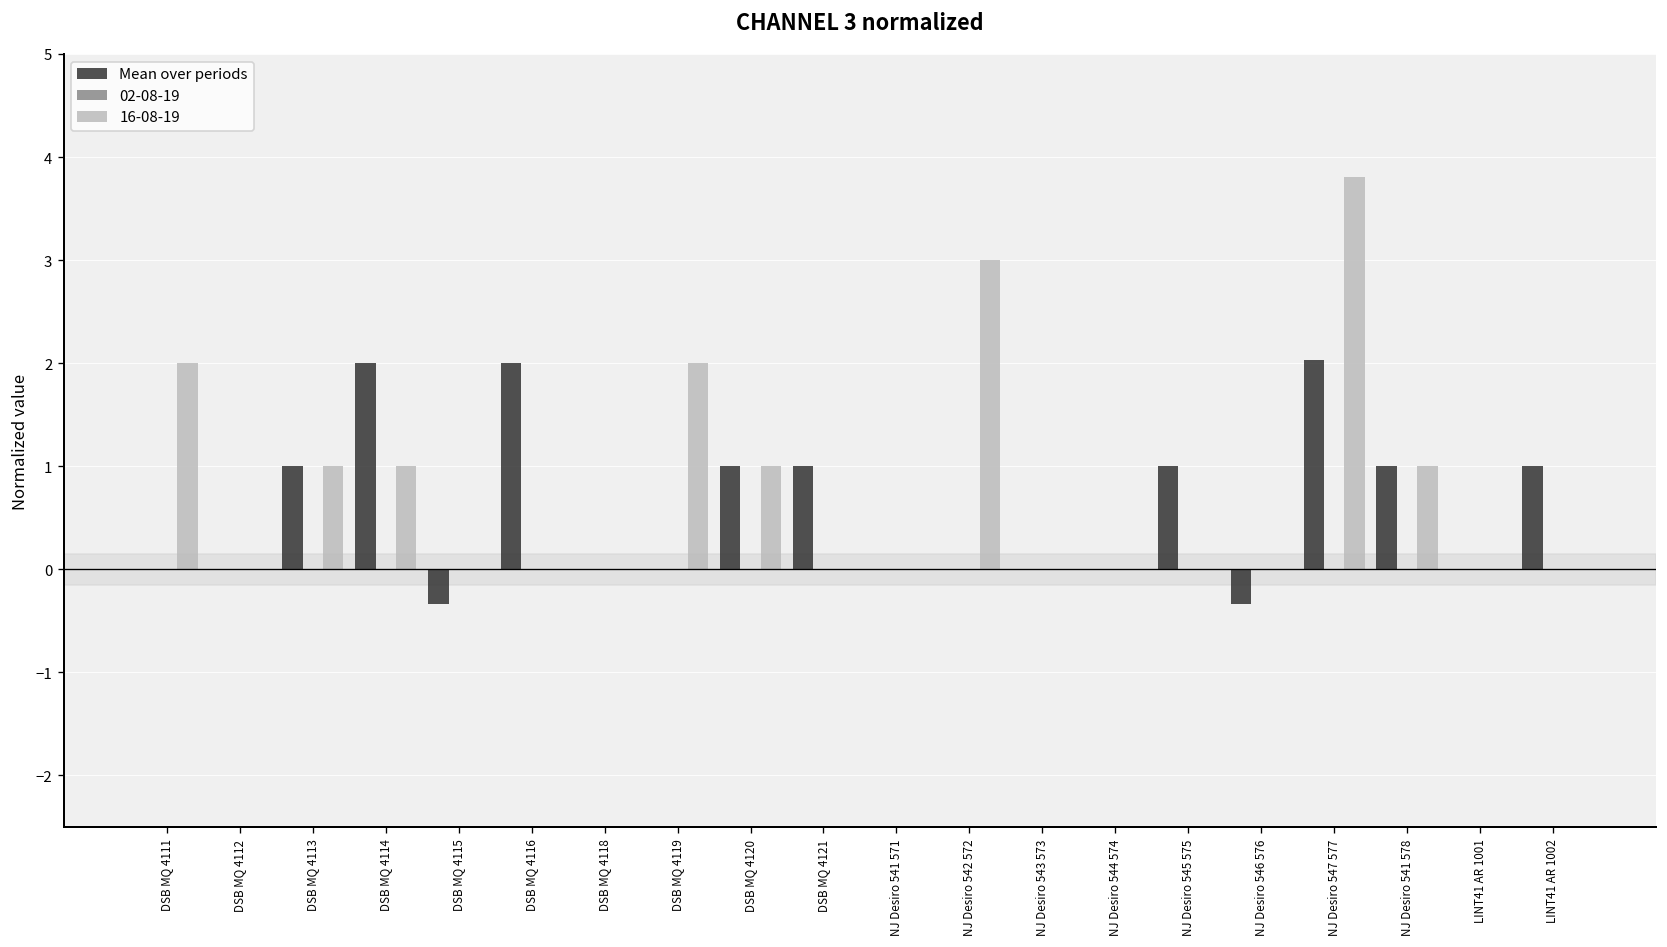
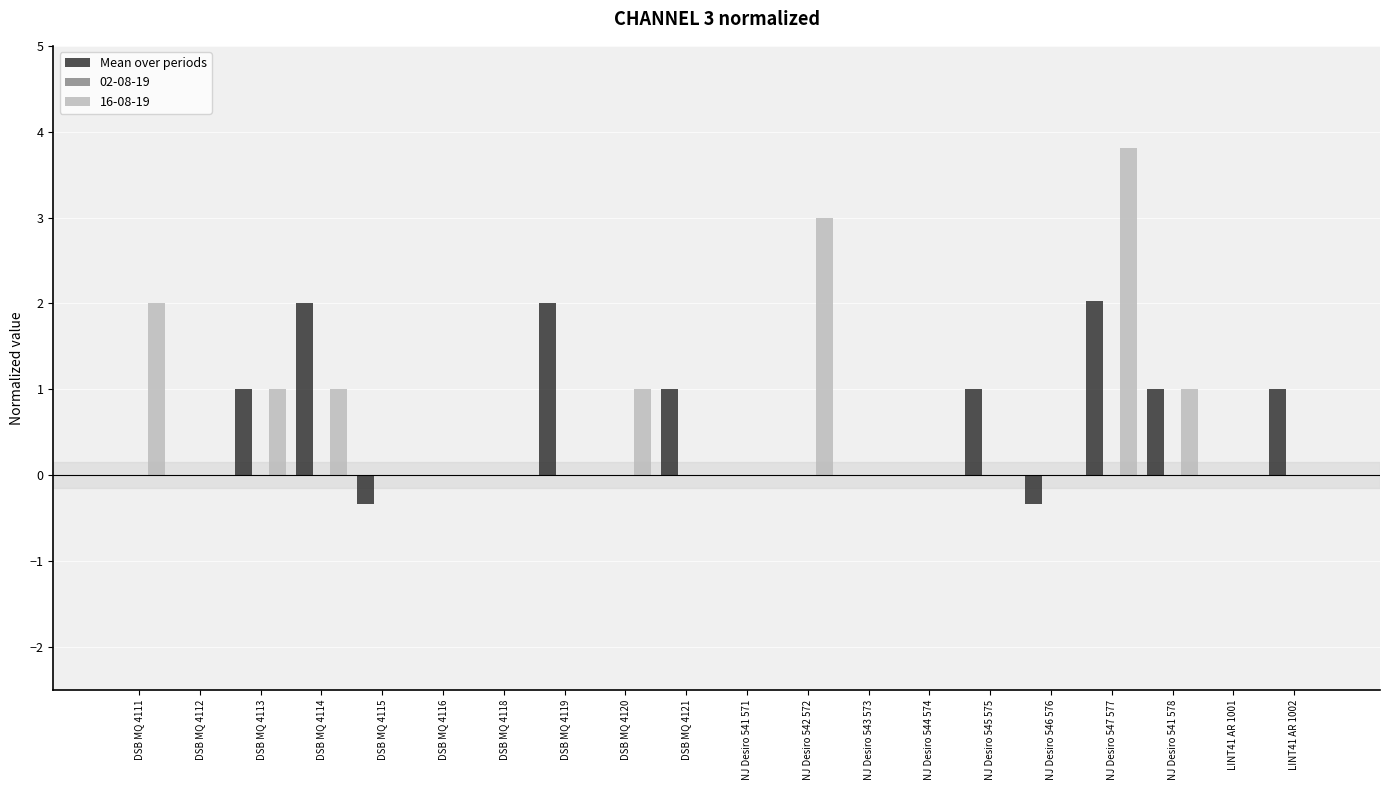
Mean over periods, DSB MQ 4116: 2 -> 0
Mean over periods, DSB MQ 4119: 0 -> 2
16-08-19, DSB MQ 4119: 2 -> 0
Mean over periods, DSB MQ 4120: 1 -> 0
